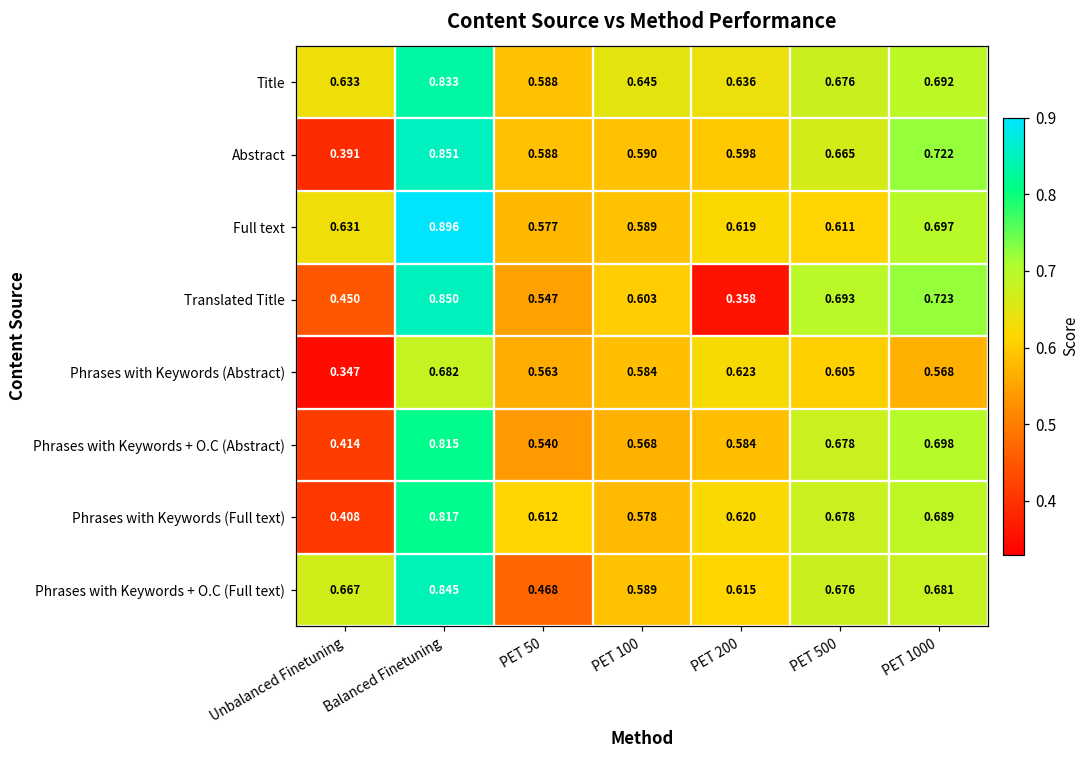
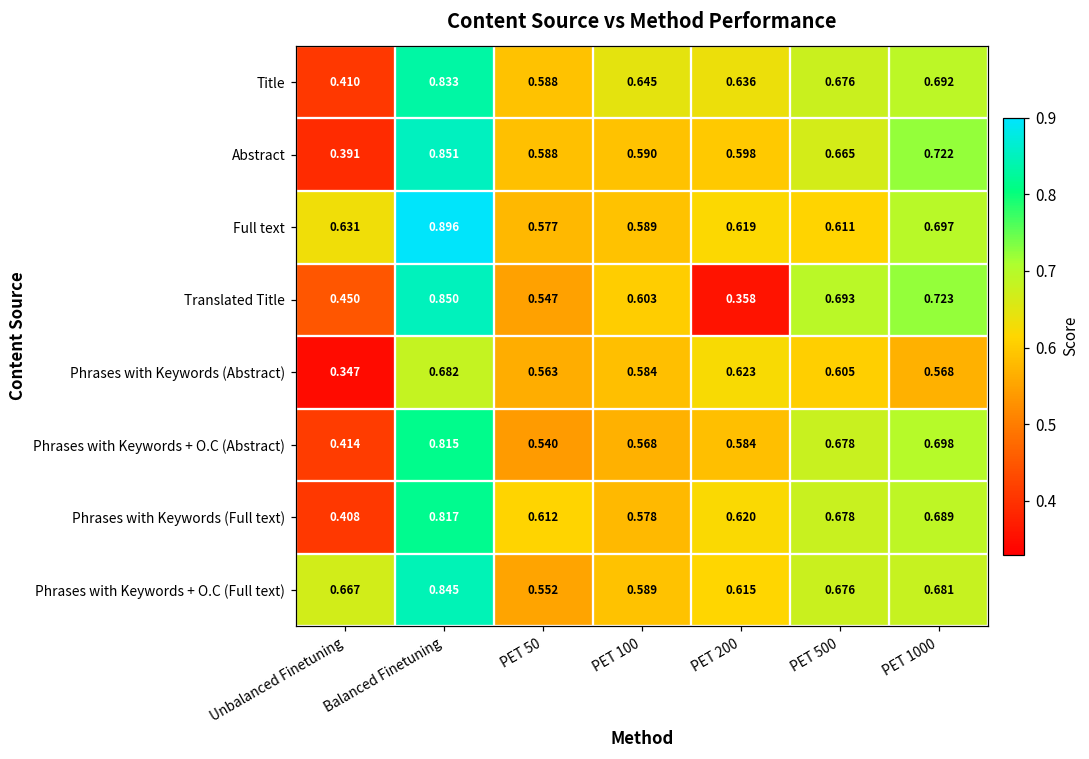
Title, Unbalanced Finetuning: 0.633 -> 0.410
Phrases with Keywords + O.C (Full text), PET 50: 0.468 -> 0.552
